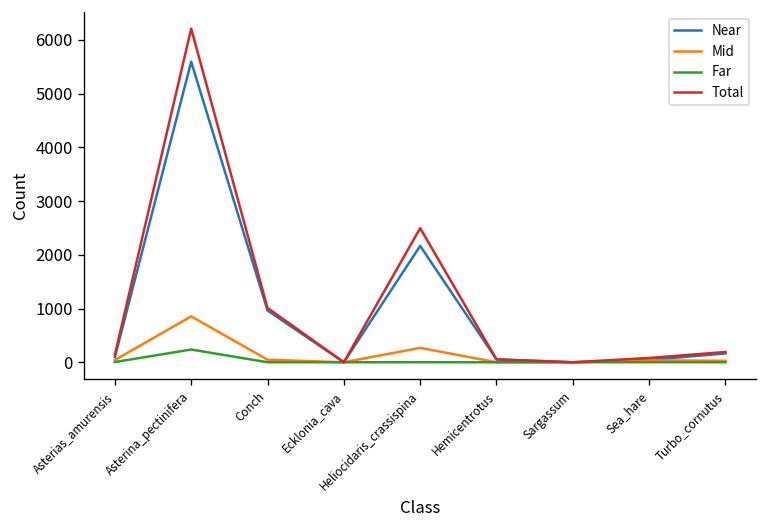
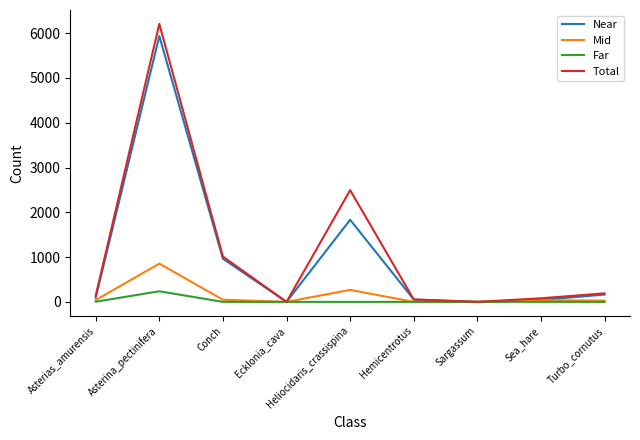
Near, Asterina_pectinifera: 5600 -> 5900
Near, Heliocidaris_crassispina: 2200 -> 1800
